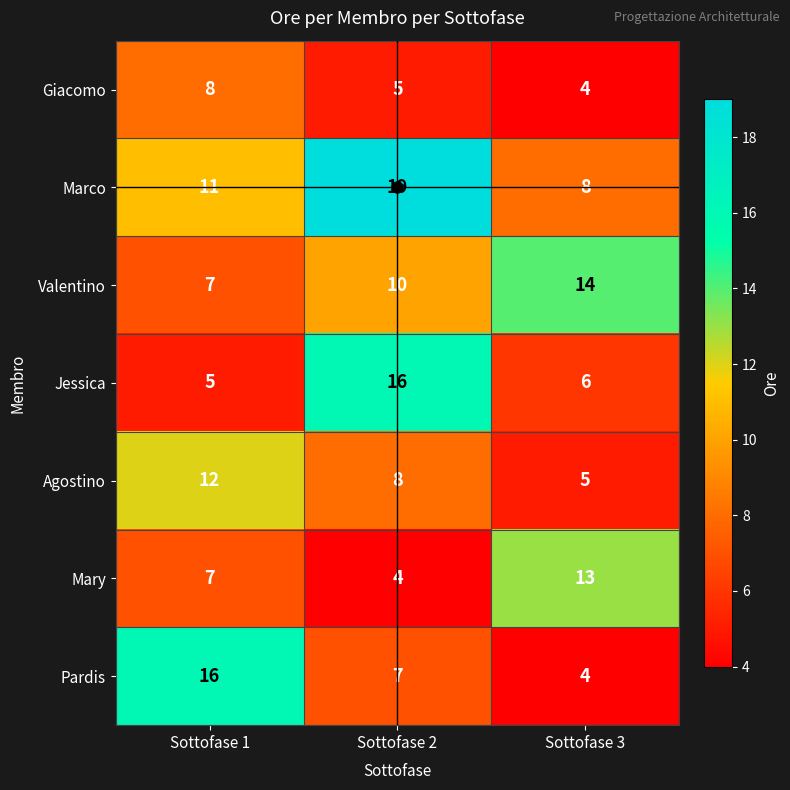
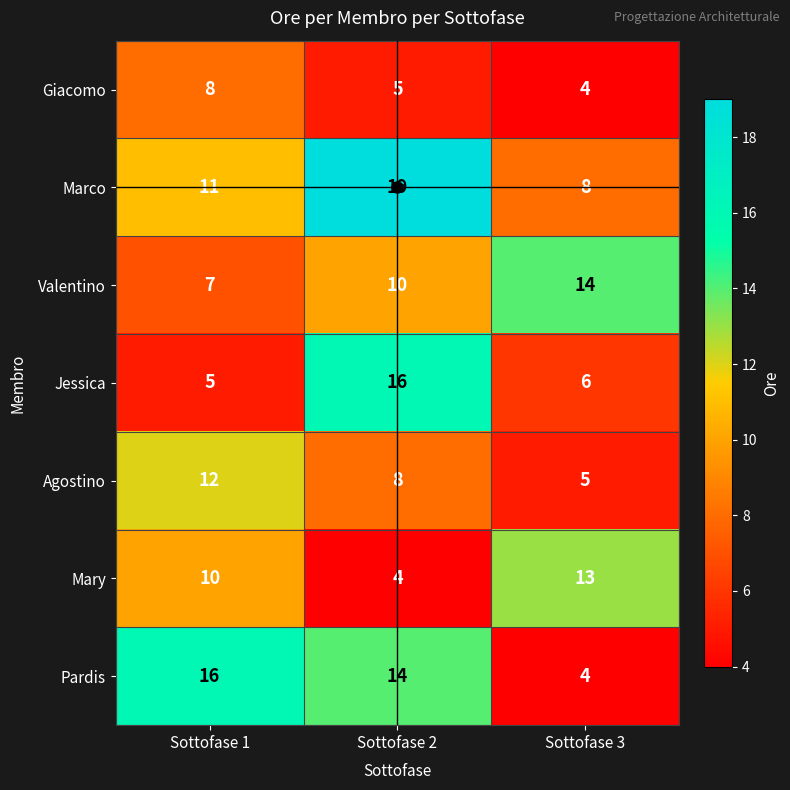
Mary, Sottofase 1: 7 -> 10
Pardis, Sottofase 2: 7 -> 14
